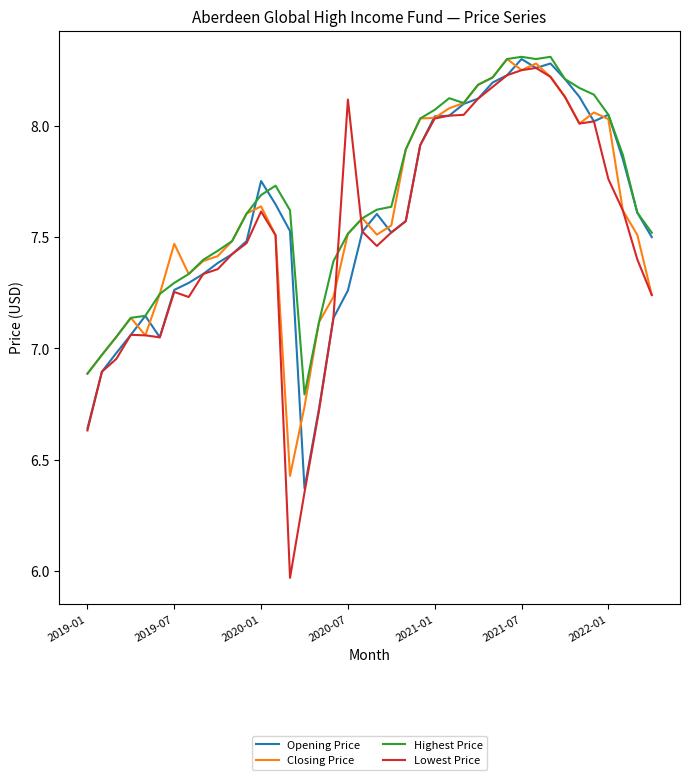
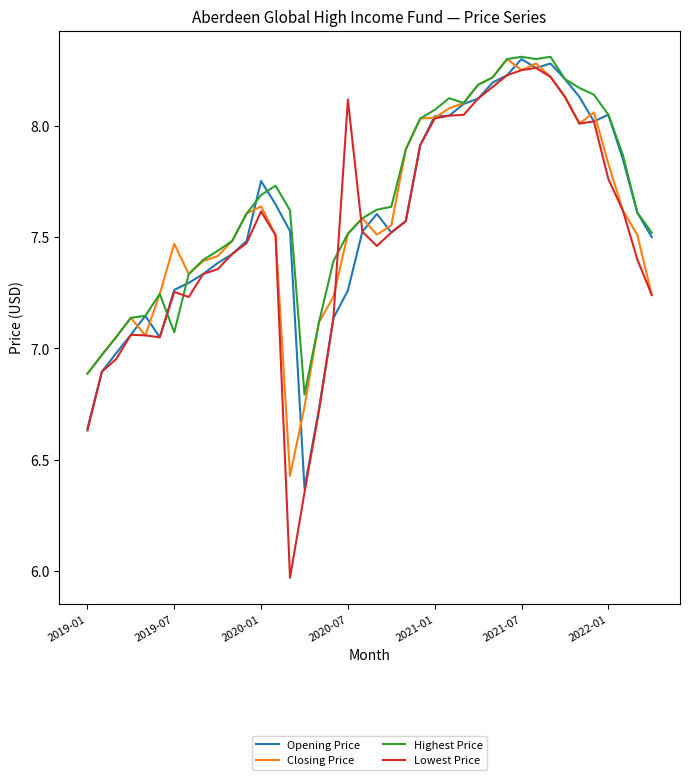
Highest Price, 2019-07: 7.29 -> 7.07
Closing Price, 2022-01: 8.03 -> 7.83
